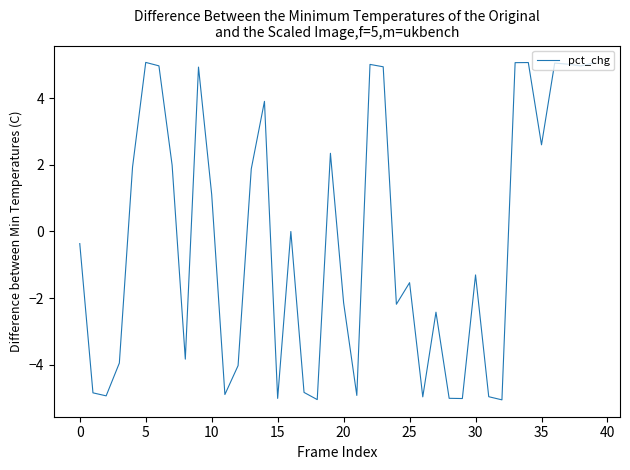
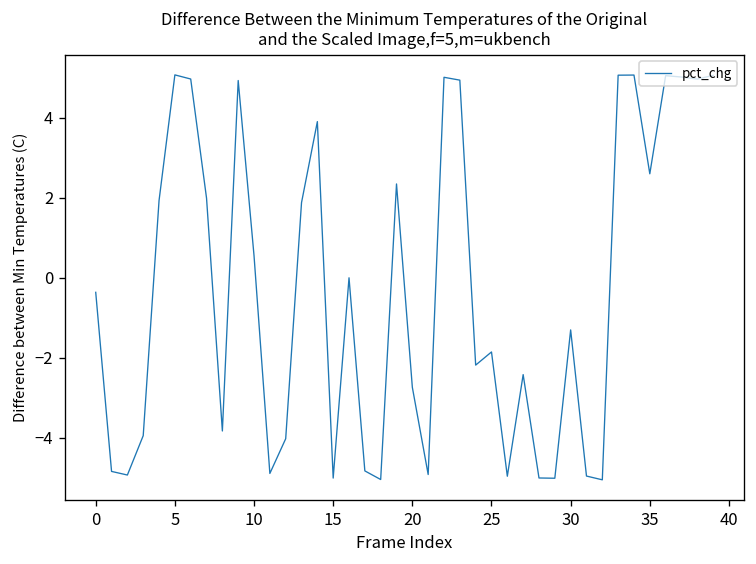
10: 1.1 -> 0.6
20: -2.1 -> -2.7
25: -1.5 -> -1.9
